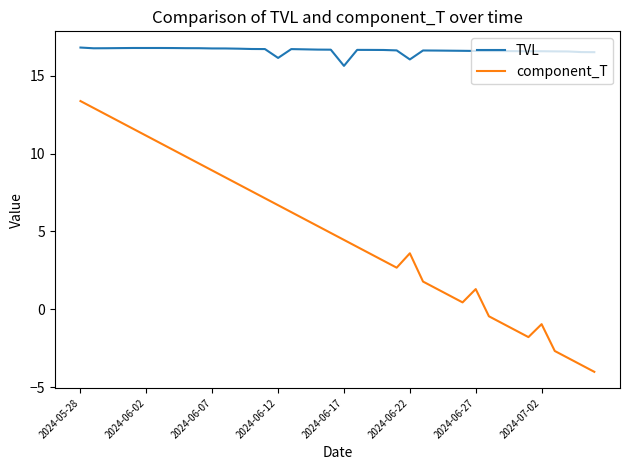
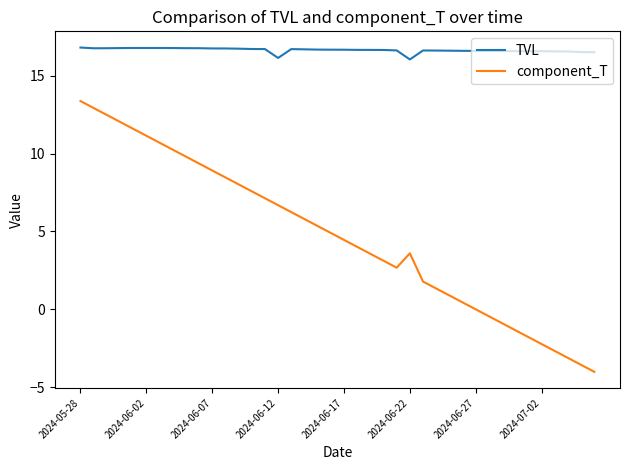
TVL, 2024-06-17: 15.6 -> 16.7
component_T, 2024-06-27: 1.3 -> 0.0
component_T, 2024-07-02: -1.0 -> -2.2
